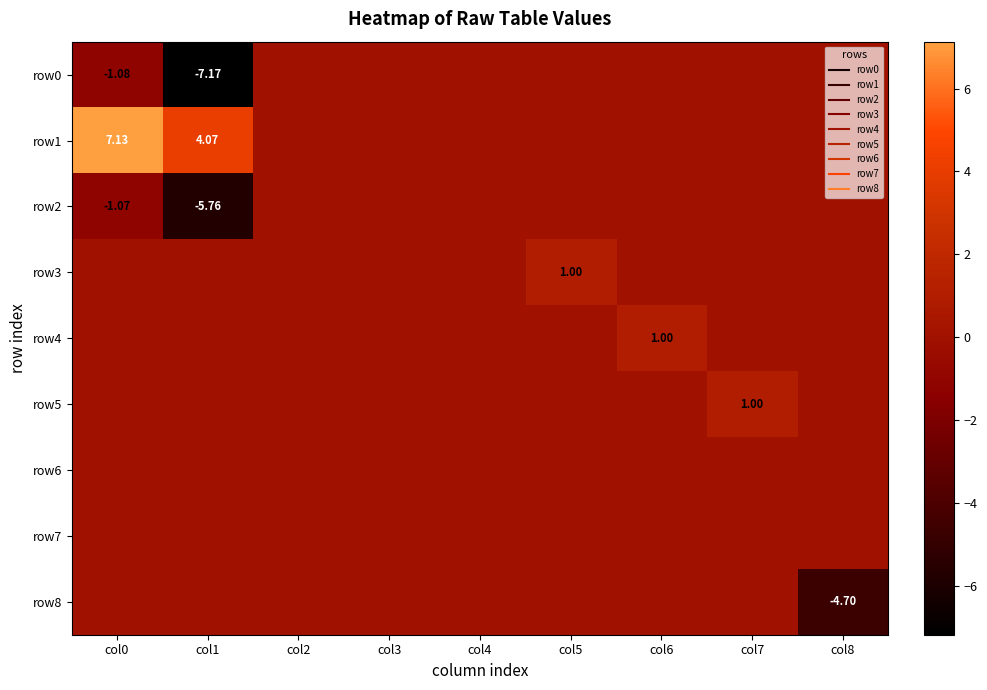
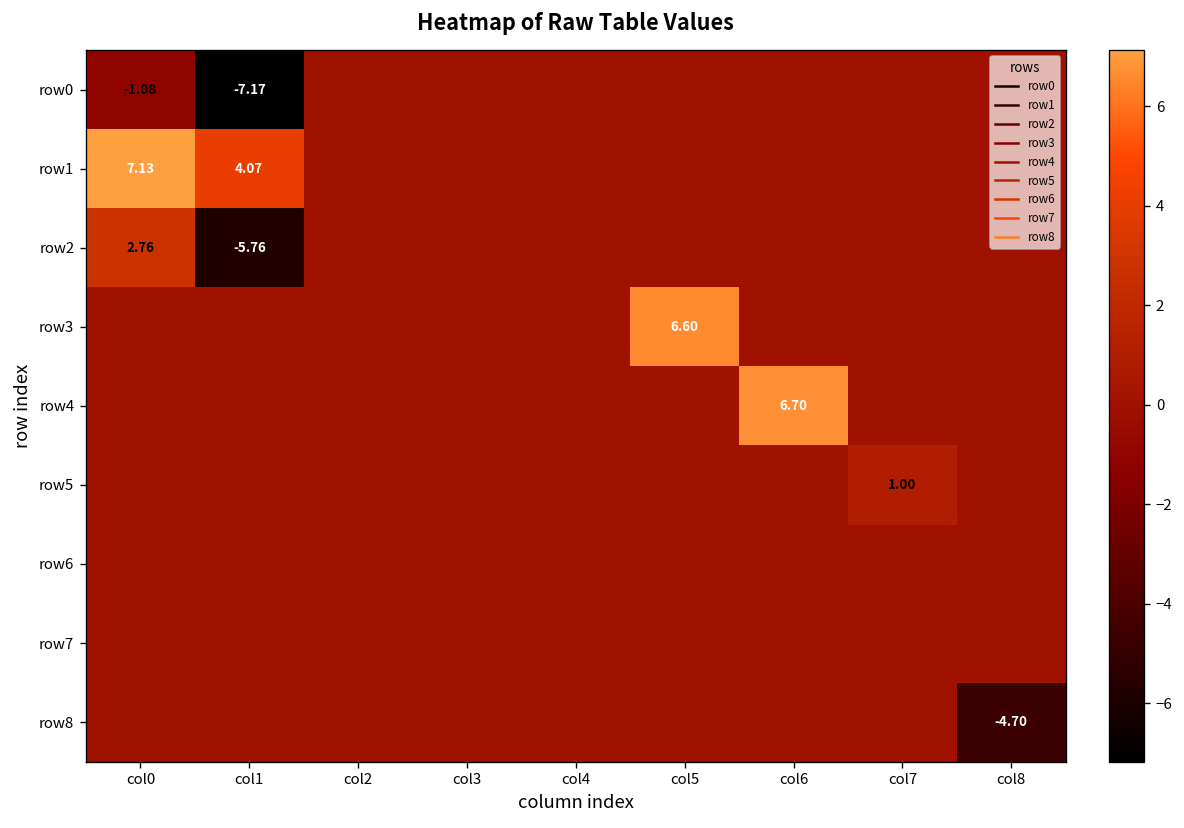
row2, col0: -1.07 -> 2.76
row3, col5: 1.00 -> 6.60
row4, col6: 1.00 -> 6.70
